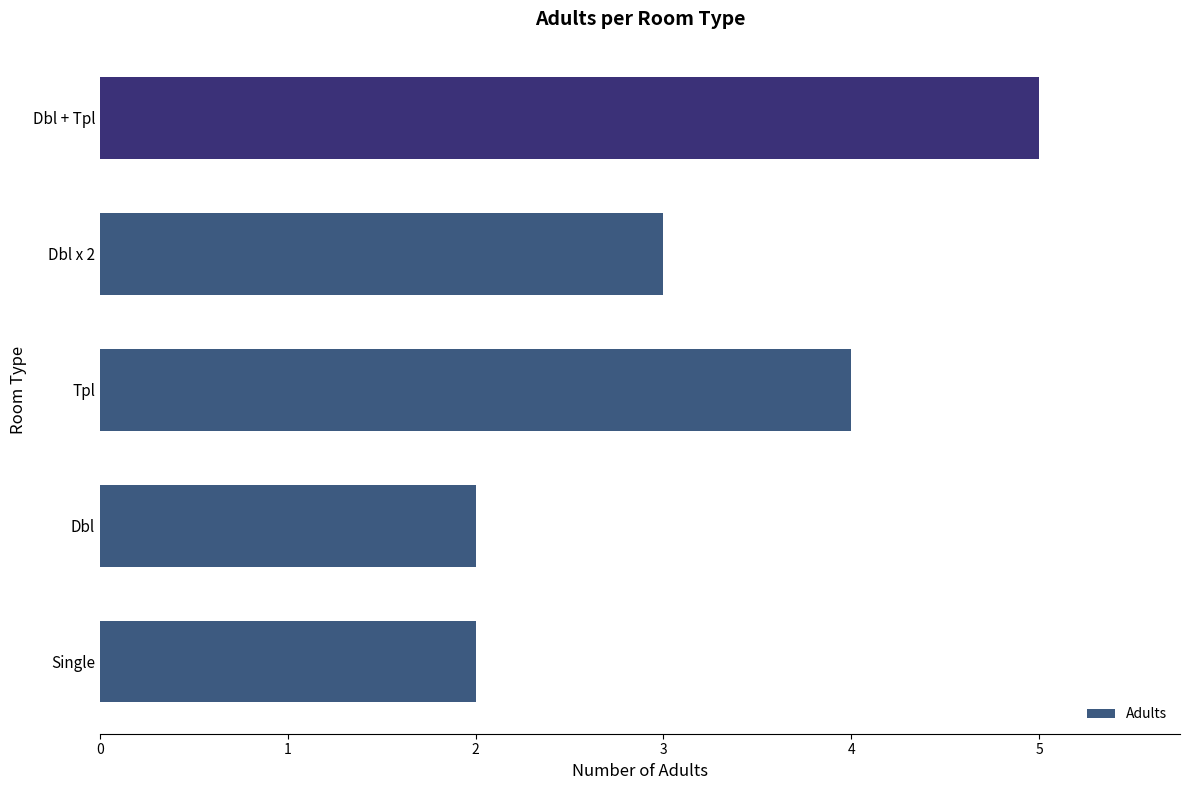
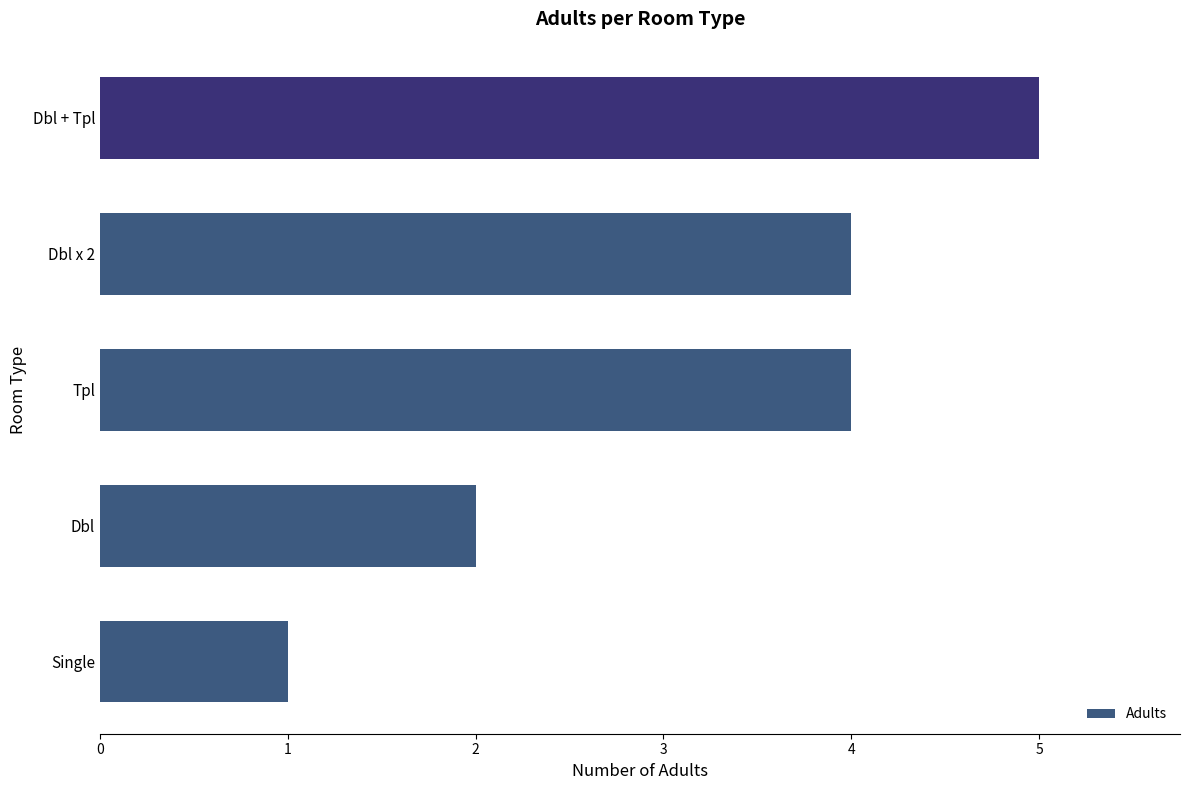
Dbl x 2: 3 -> 4
Single: 2 -> 1
